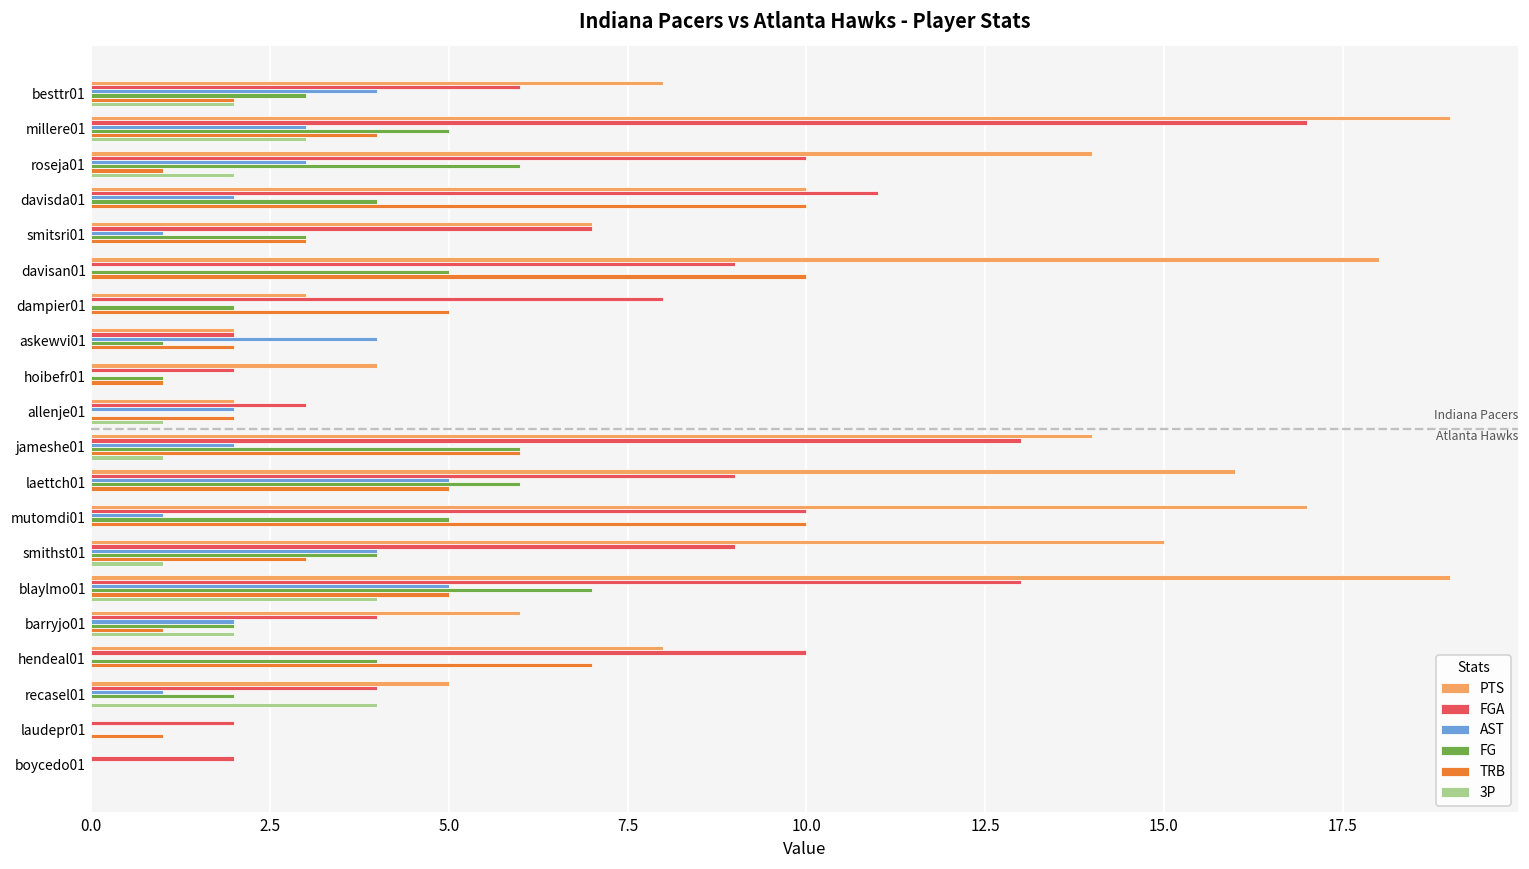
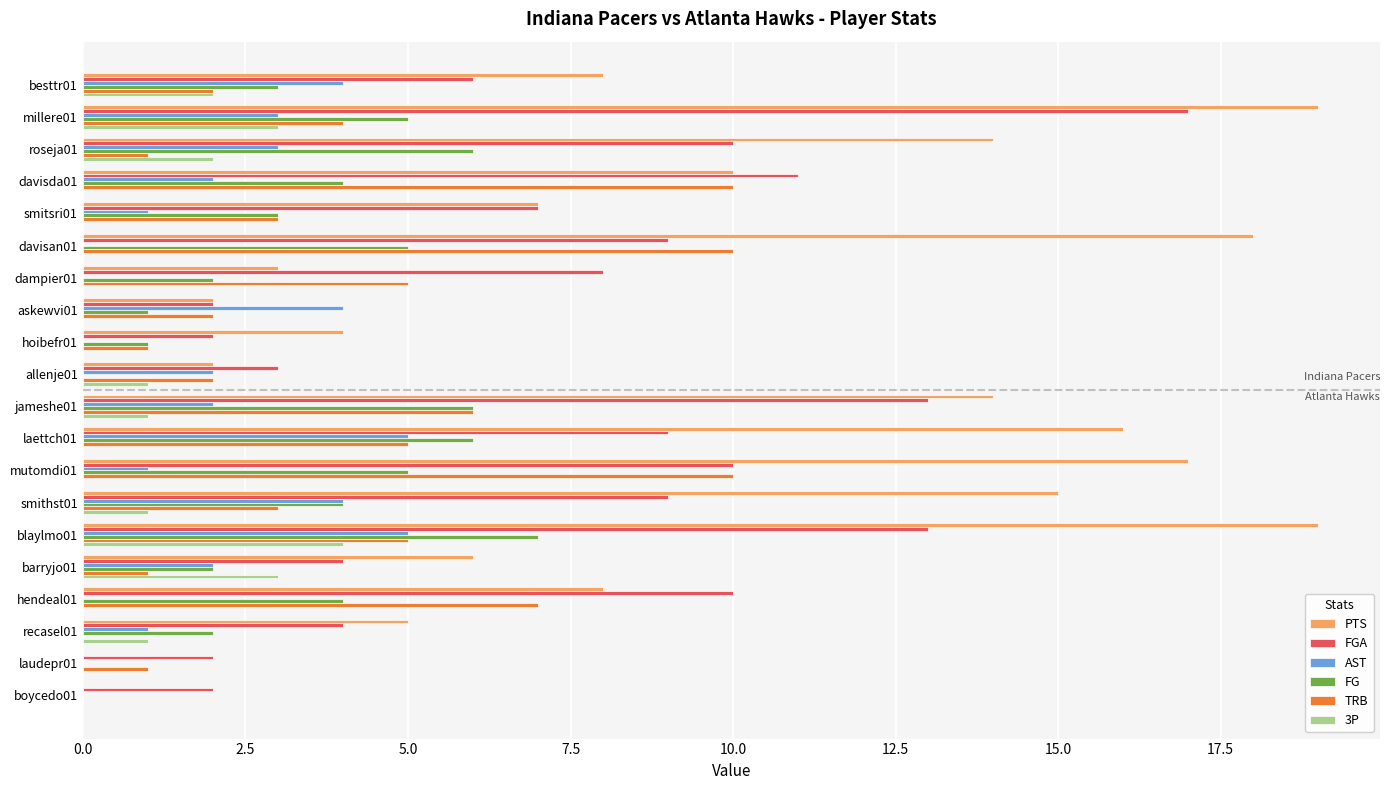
3P, barryjo01: 2 -> 3
3P, recasel01: 4 -> 1
